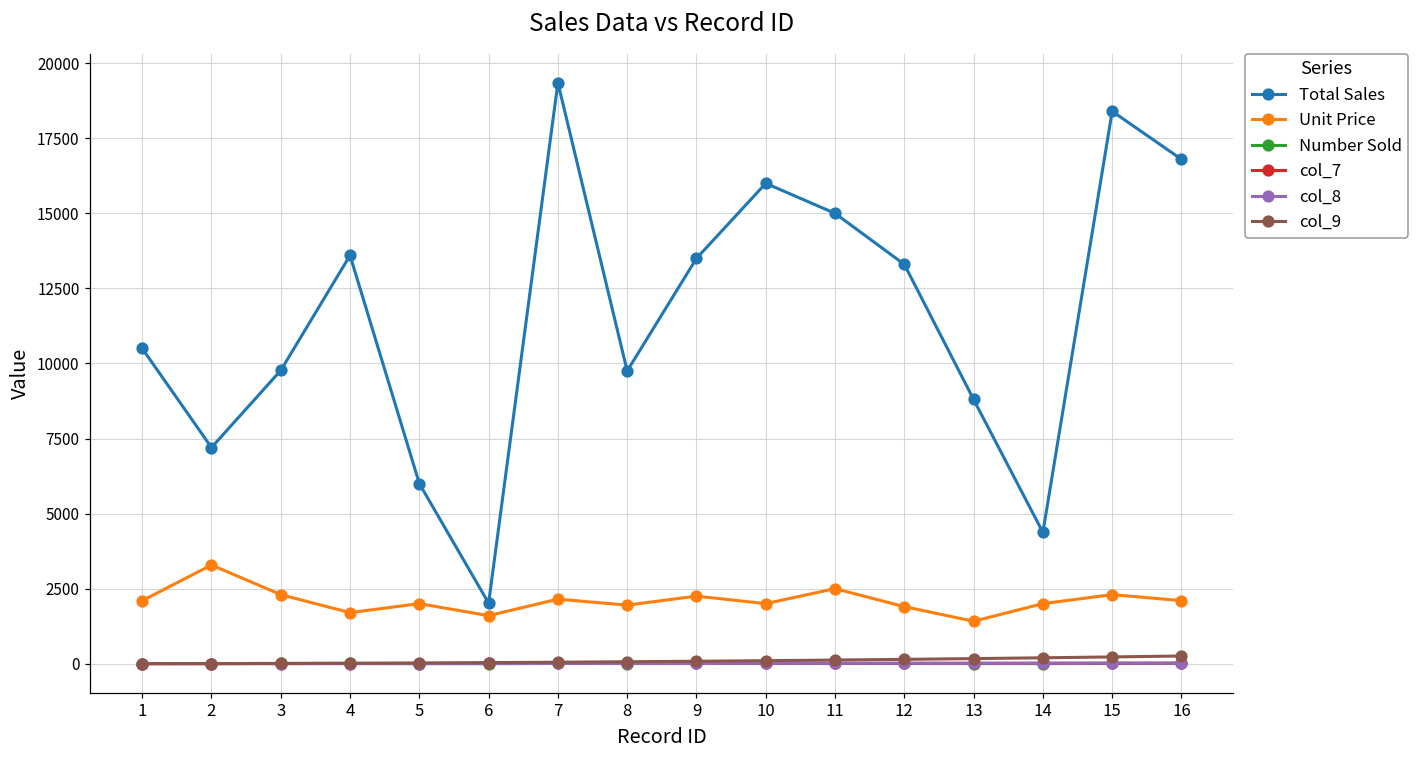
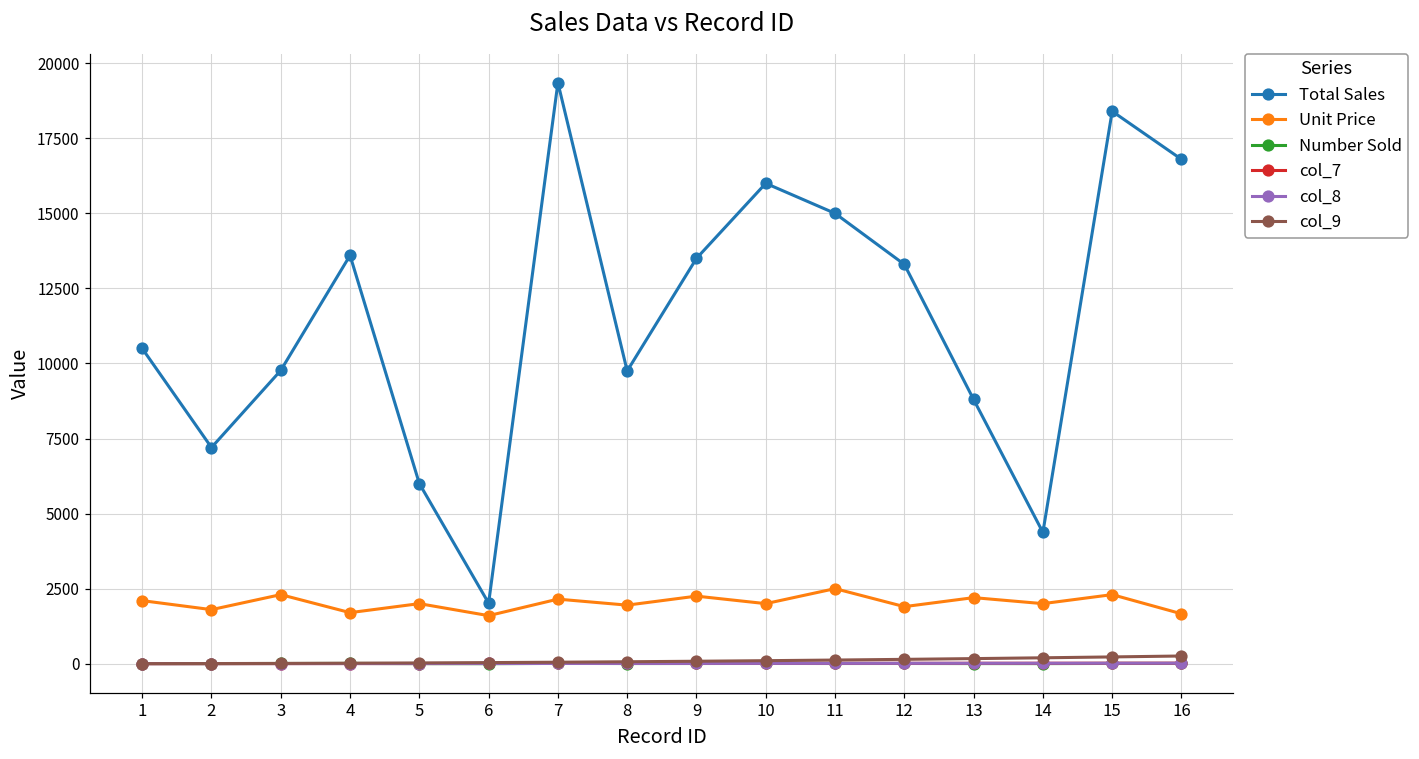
Unit Price, 2: 3300 -> 1800
Unit Price, 13: 1400 -> 2200
Unit Price, 16: 2100 -> 1700
